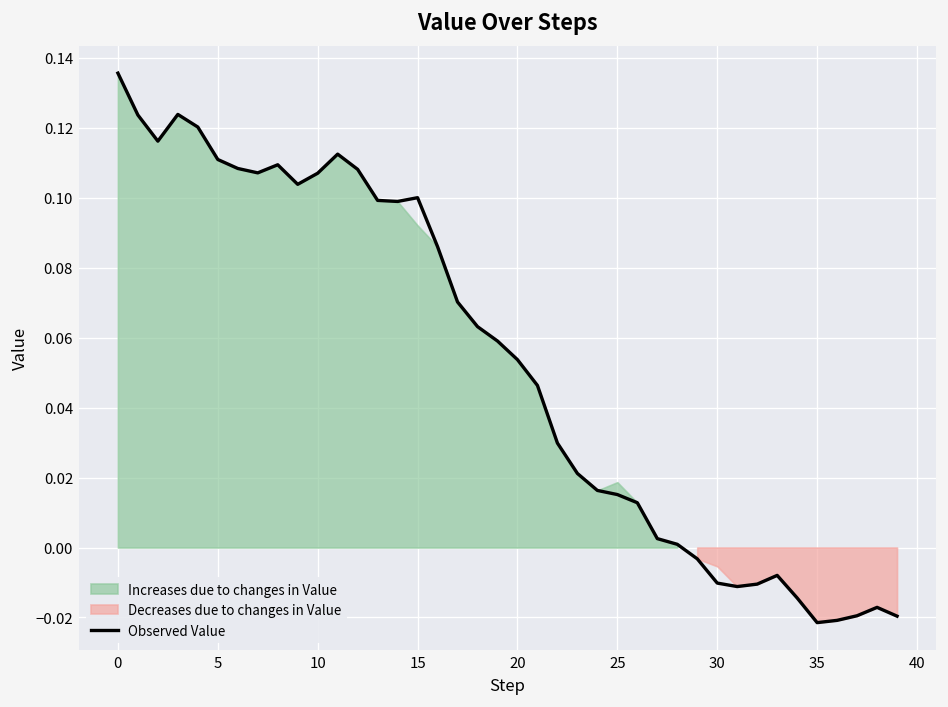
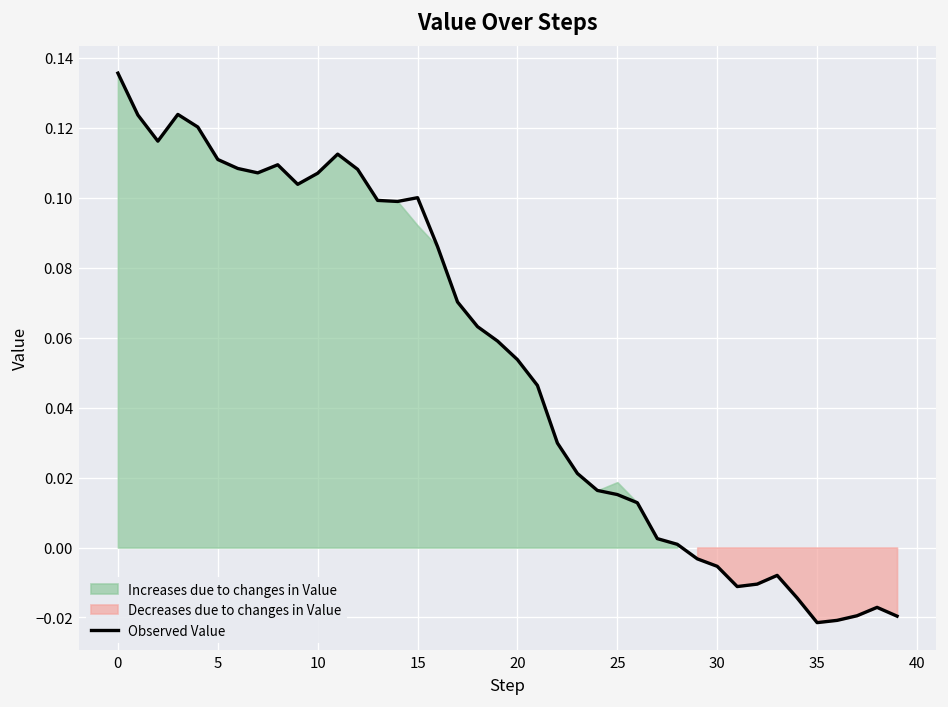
Observed Value, 30: -0.010 -> -0.005
